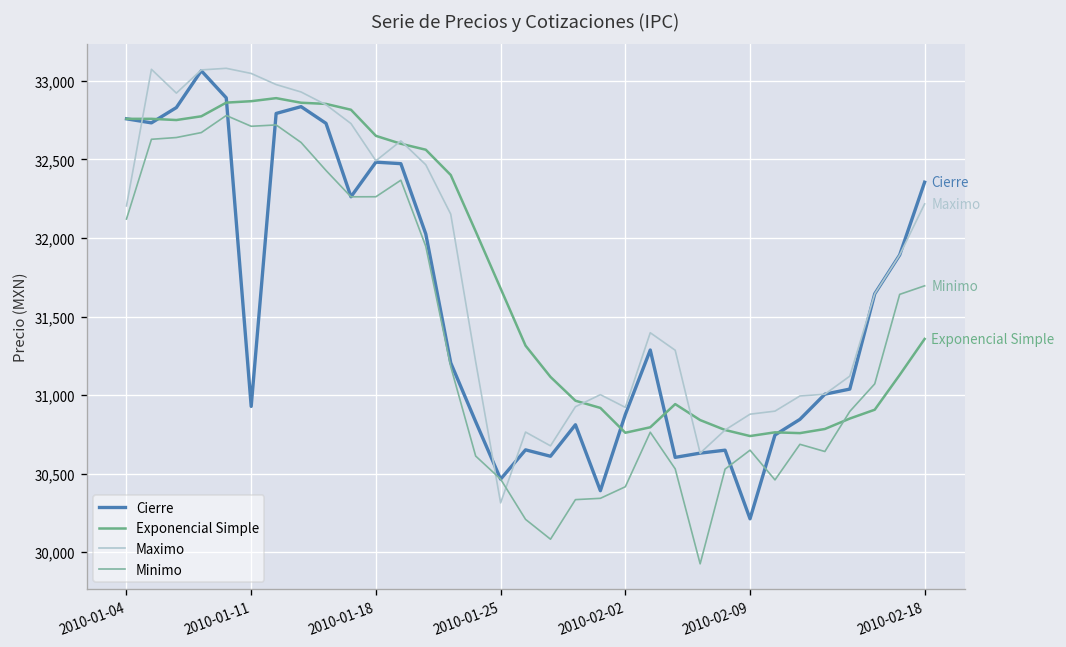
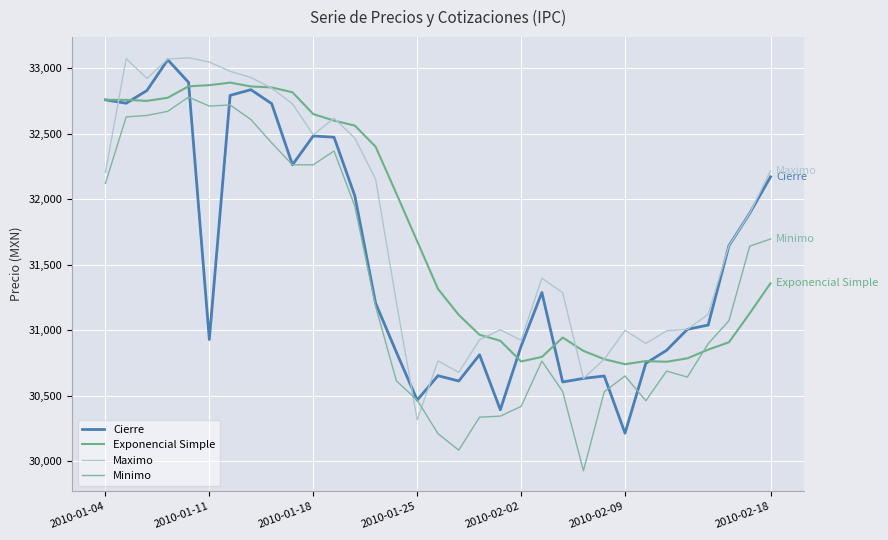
Maximo, 2010-02-09: 30,880 -> 31,000
Cierre, 2010-02-18: 32,360 -> 32,170
